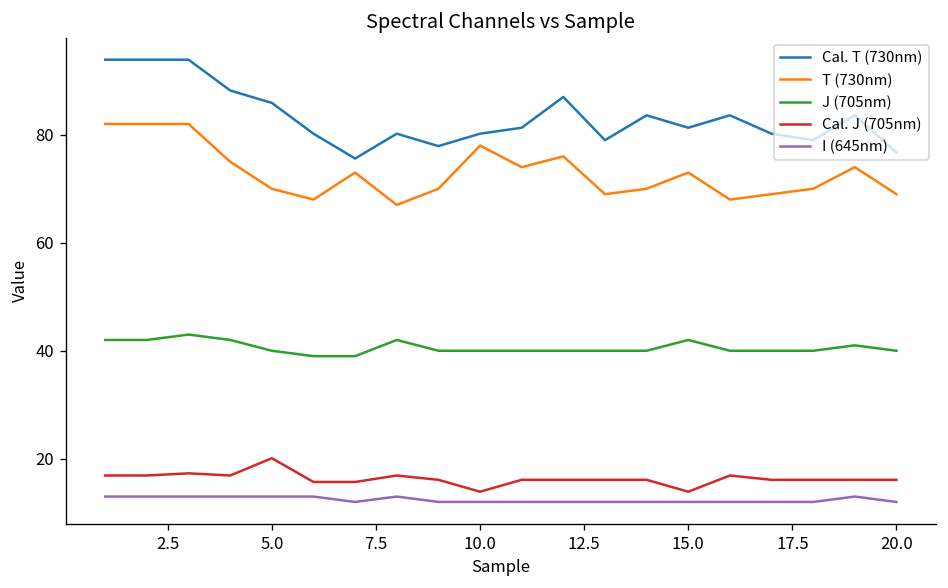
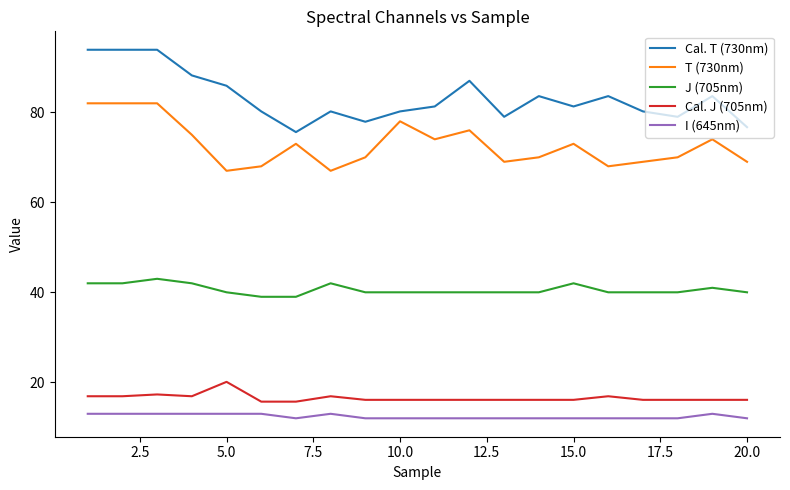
T (730nm), 5.0: 70 -> 67
Cal. J (705nm), 10.0: 14 -> 16
Cal. J (705nm), 15.0: 14 -> 16
